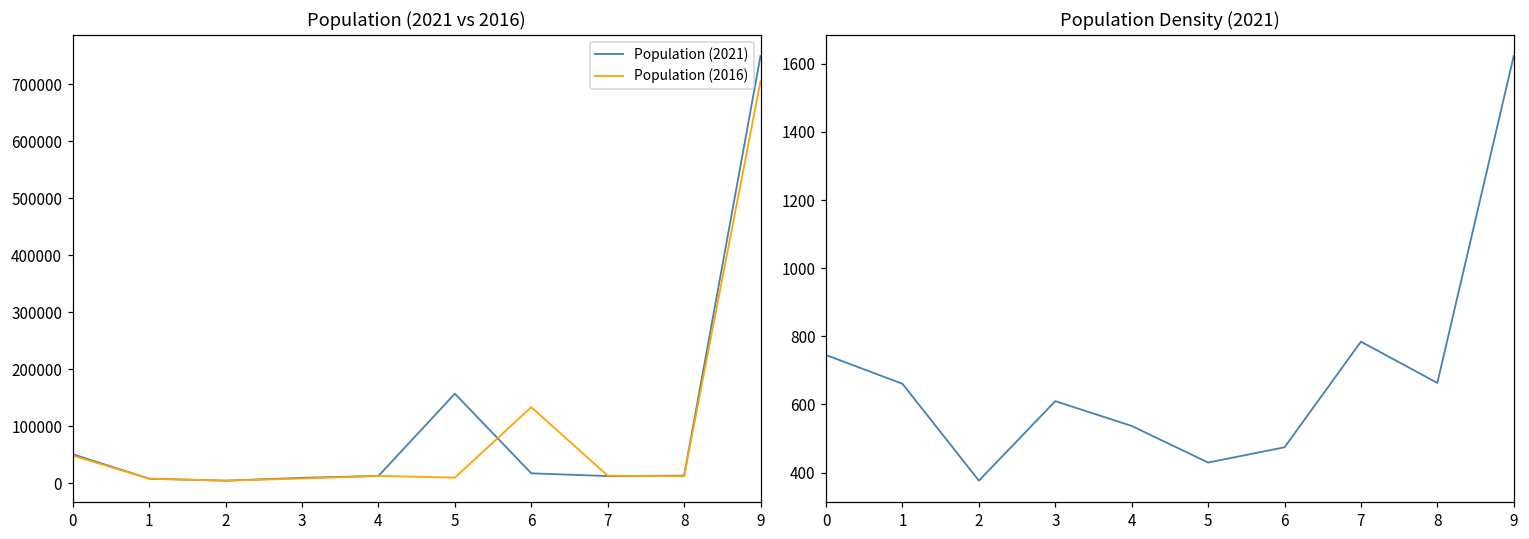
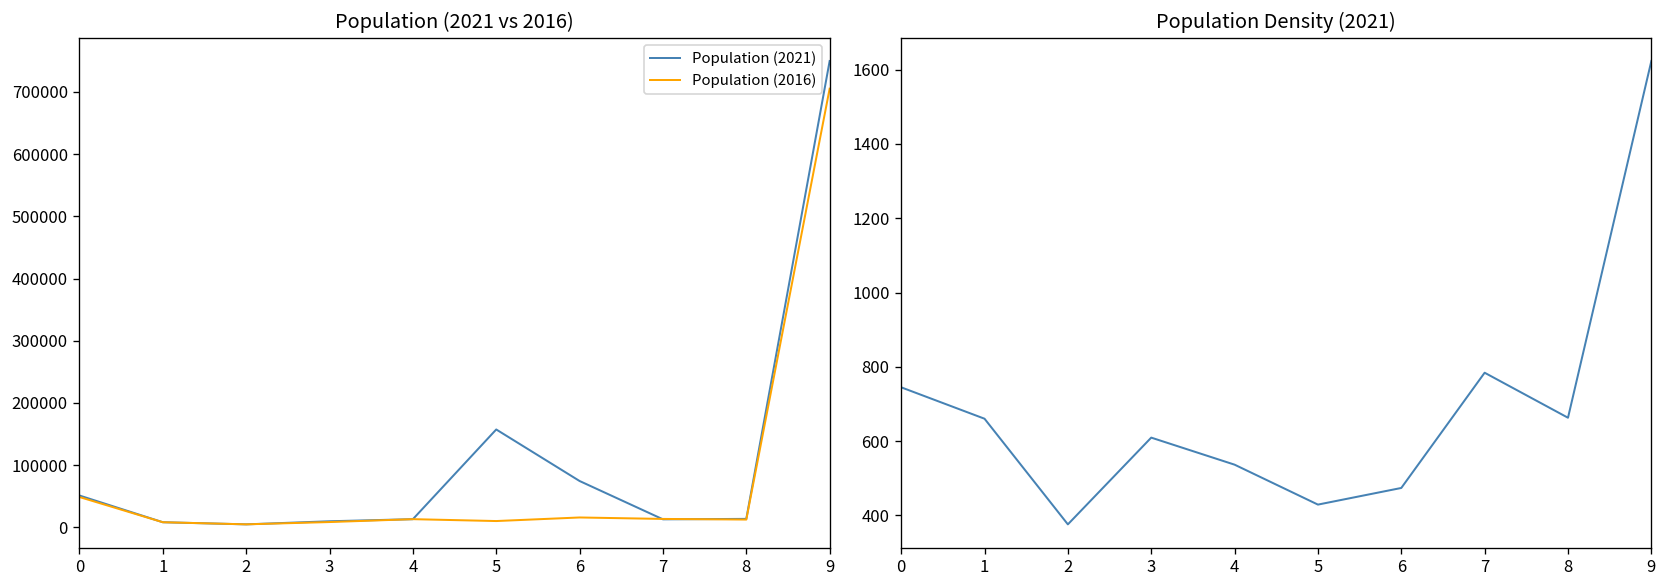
Population (2021 vs 2016), Population (2021), 6: 20000 -> 70000
Population (2021 vs 2016), Population (2016), 6: 130000 -> 20000
